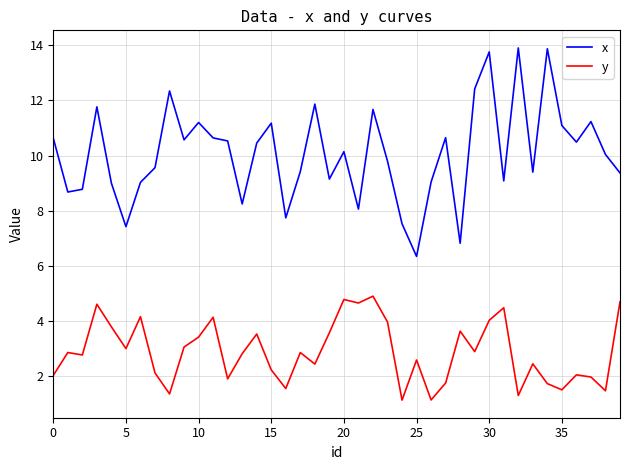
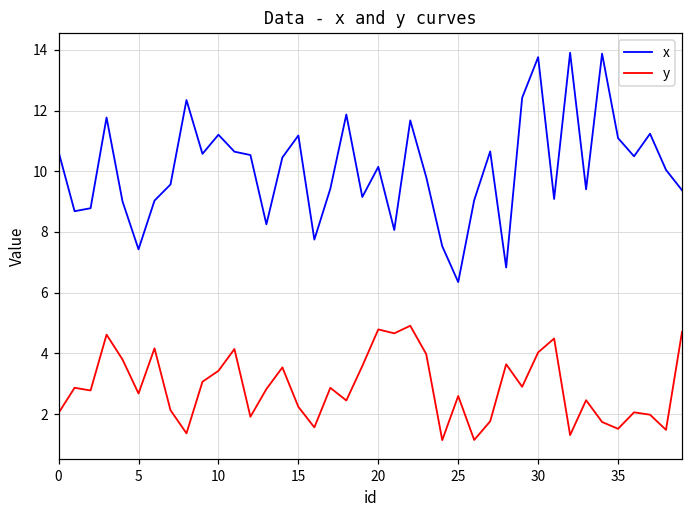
y, 5: 3.0 -> 2.7
